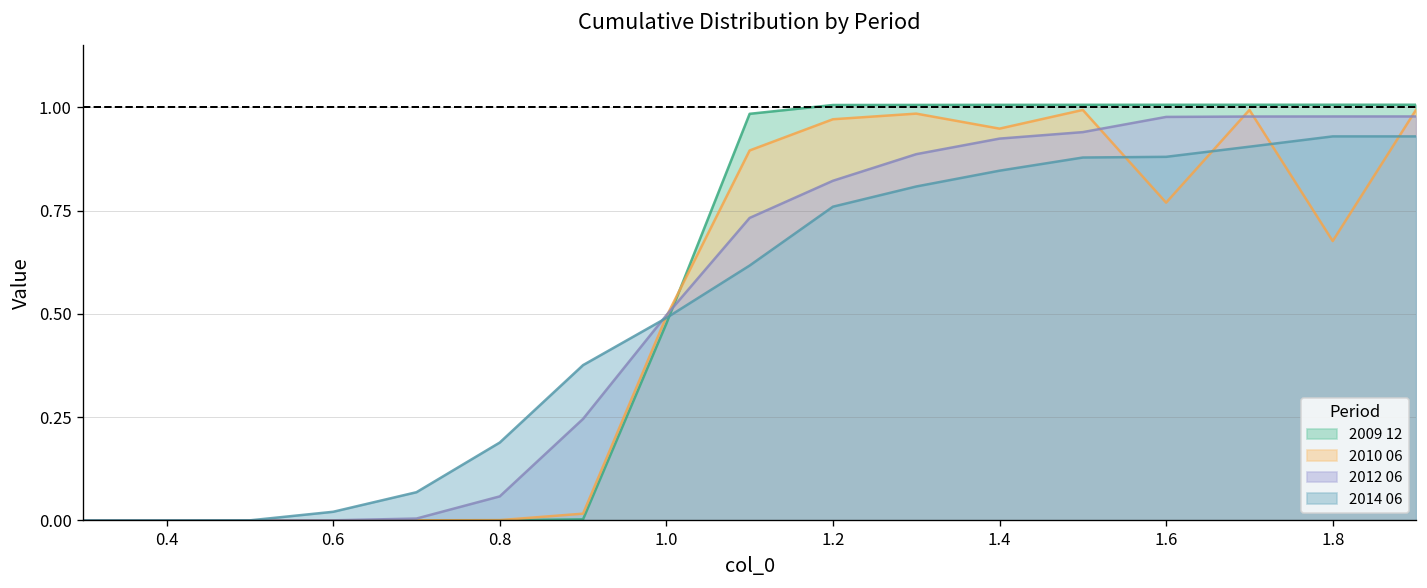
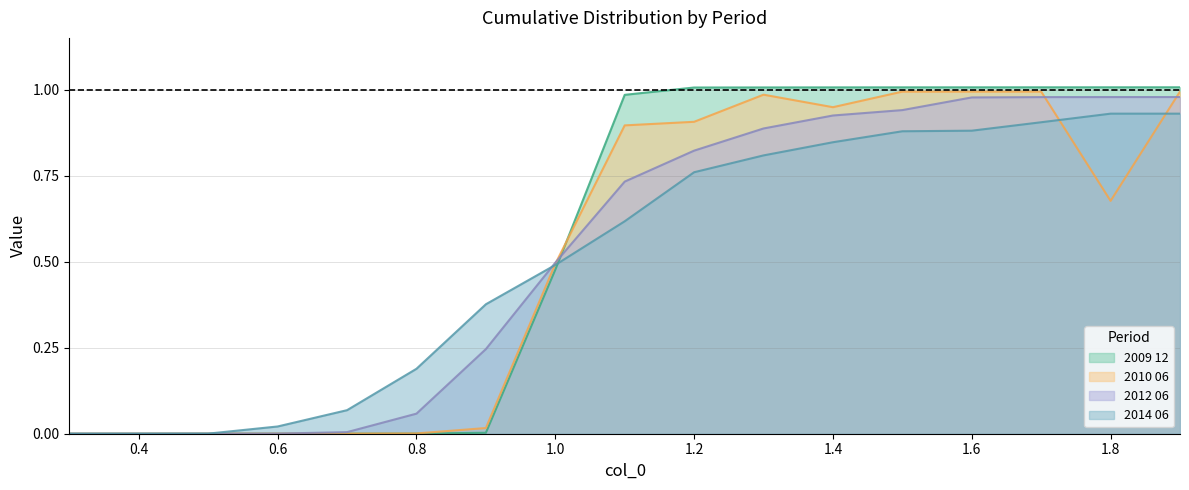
2010 06, 1.2: 0.97 -> 0.91
2010 06, 1.6: 0.77 -> 0.99
